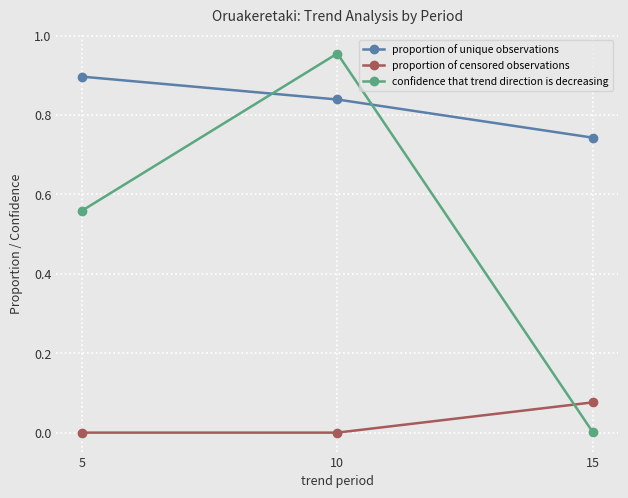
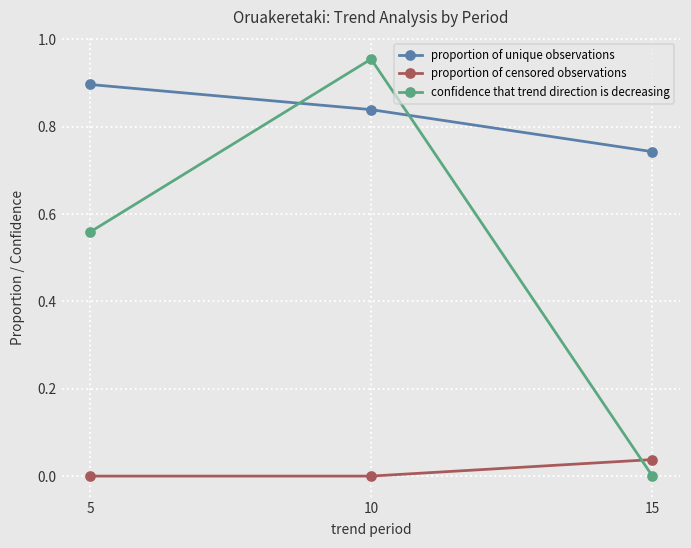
proportion of censored observations, 15: 0.08 -> 0.04
